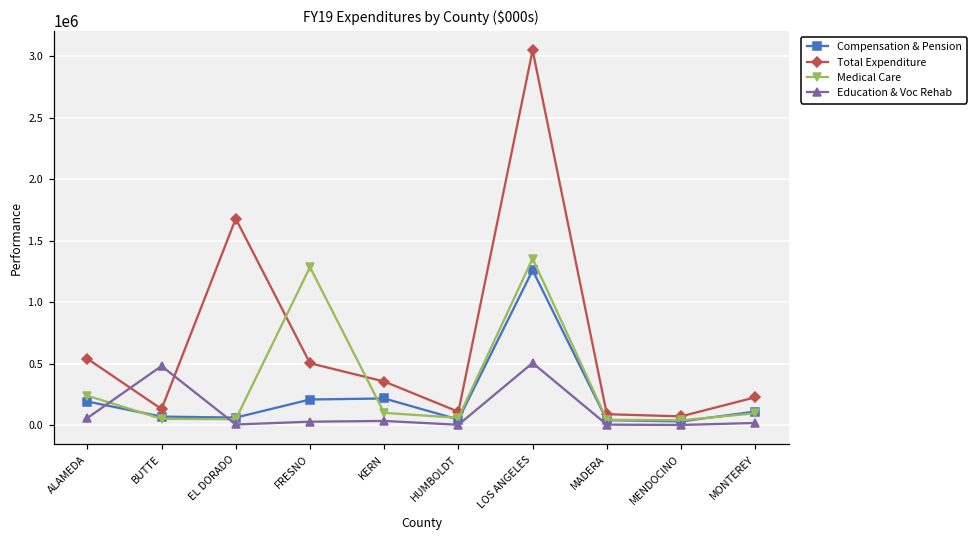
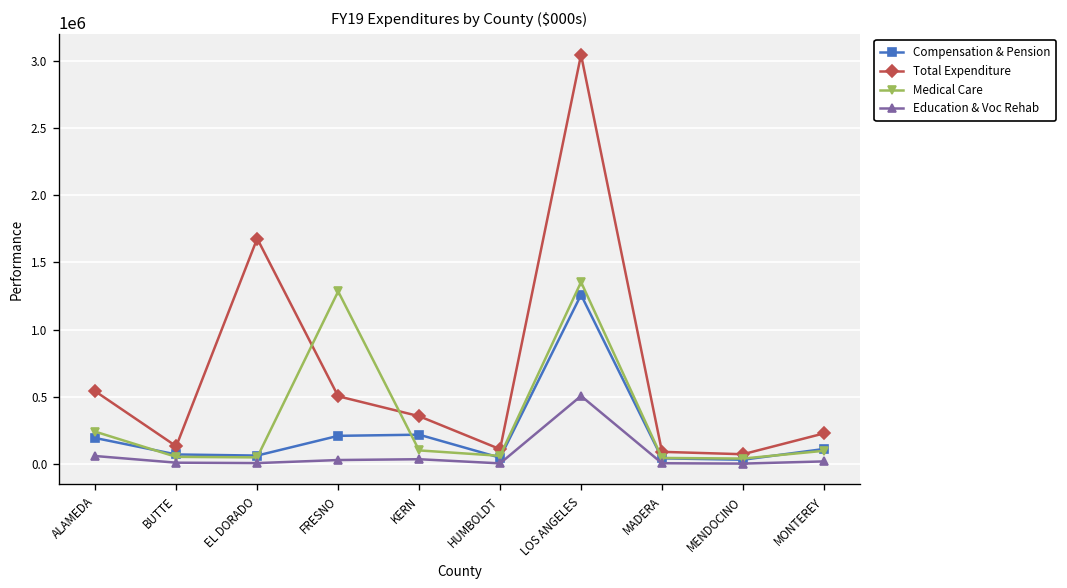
Education & Voc Rehab, BUTTE: 480000 -> 10000
